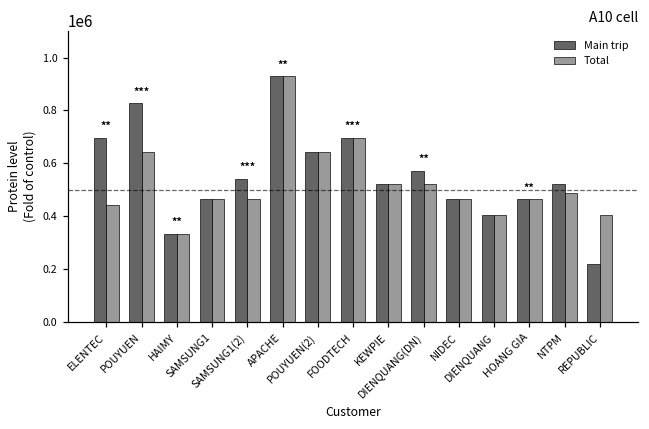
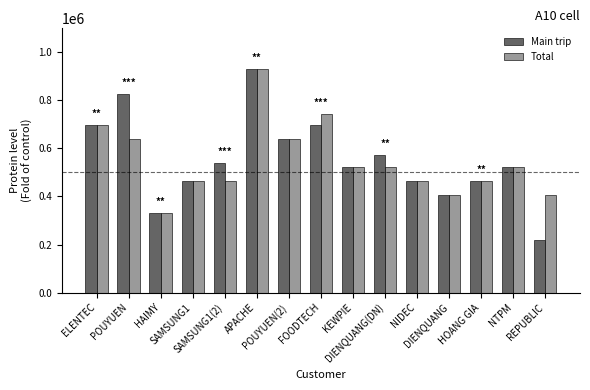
Total, ELENTEC: 440000 -> 700000
Total, FOODTECH: 700000 -> 750000
Total, NTPM: 490000 -> 520000
